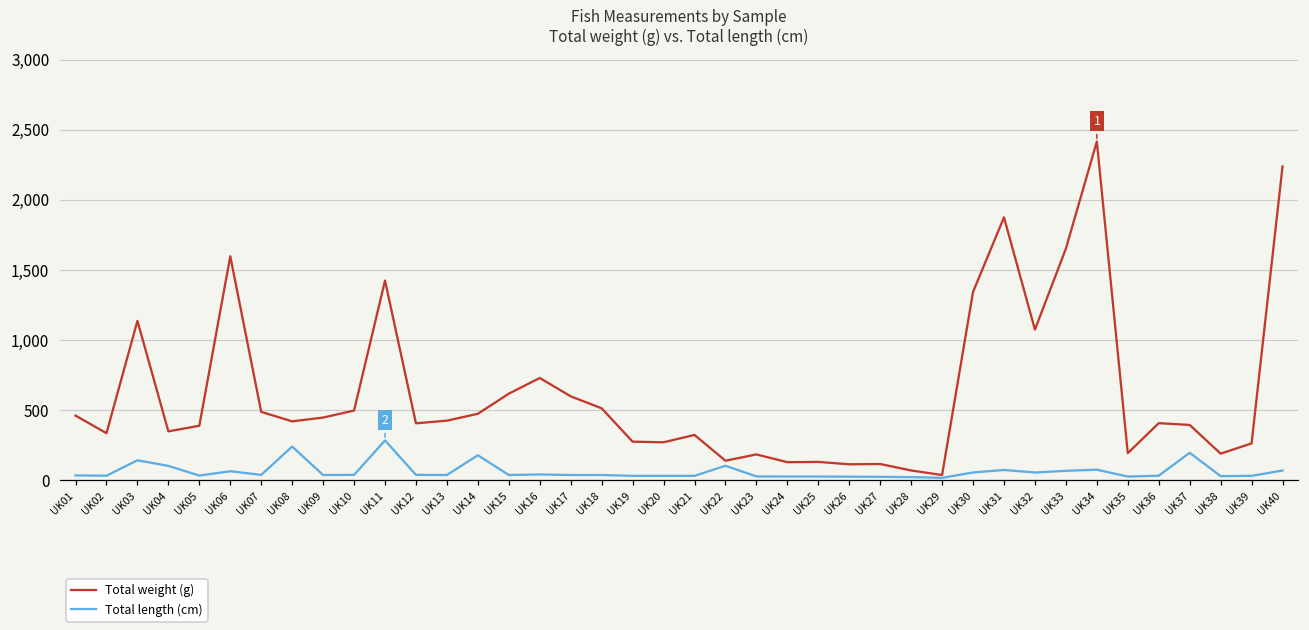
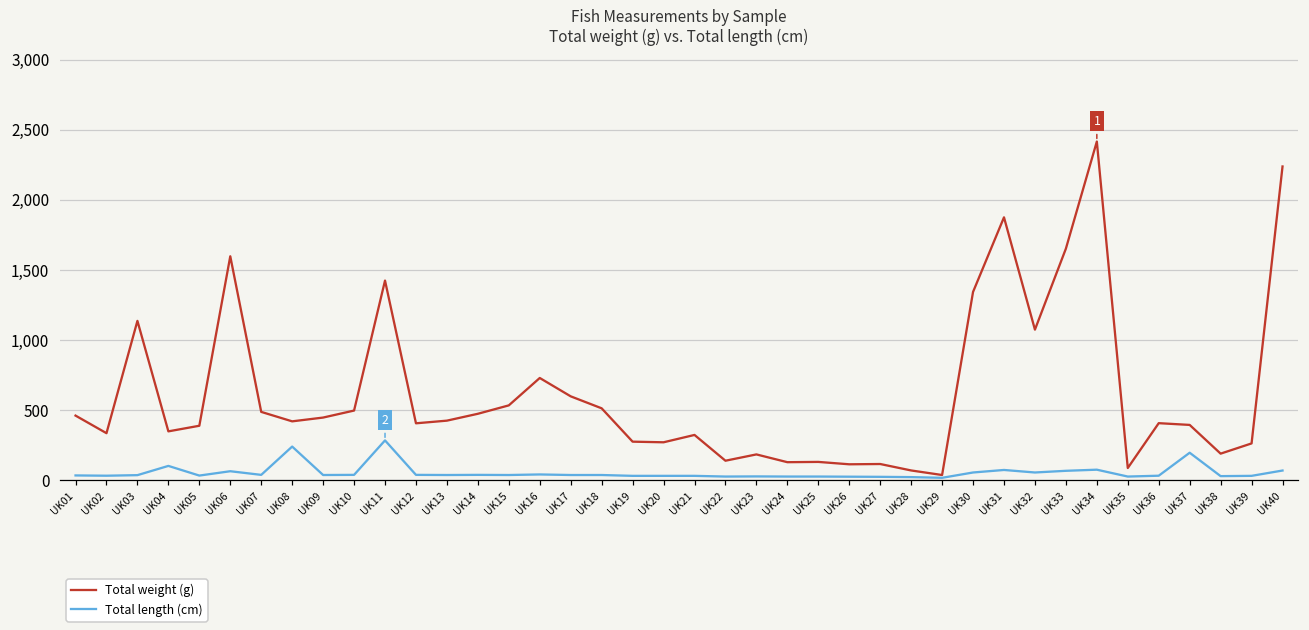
Total length (cm), UK03: 140 -> 30
Total length (cm), UK14: 180 -> 40
Total weight (g), UK15: 620 -> 530
Total length (cm), UK22: 100 -> 20
Total weight (g), UK35: 190 -> 90
